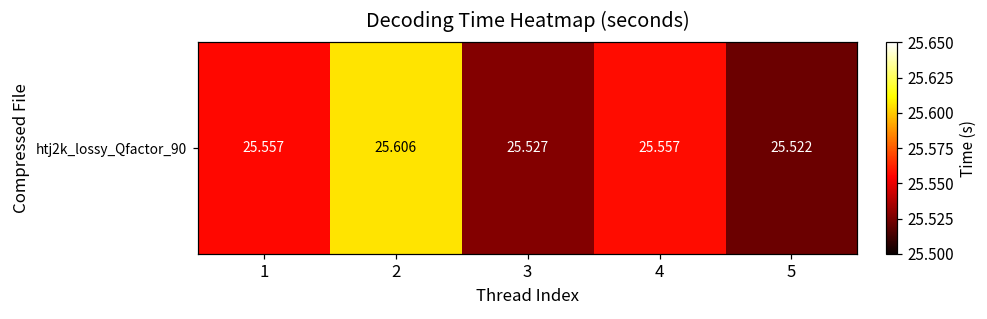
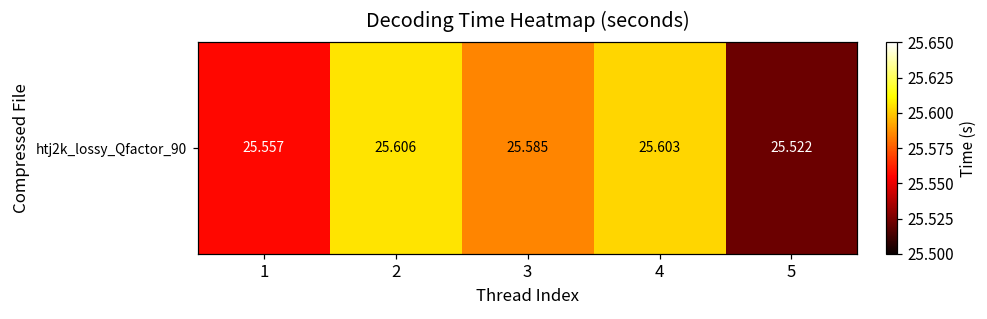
htj2k_lossy_Qfactor_90, 3: 25.527 -> 25.585
htj2k_lossy_Qfactor_90, 4: 25.557 -> 25.603
